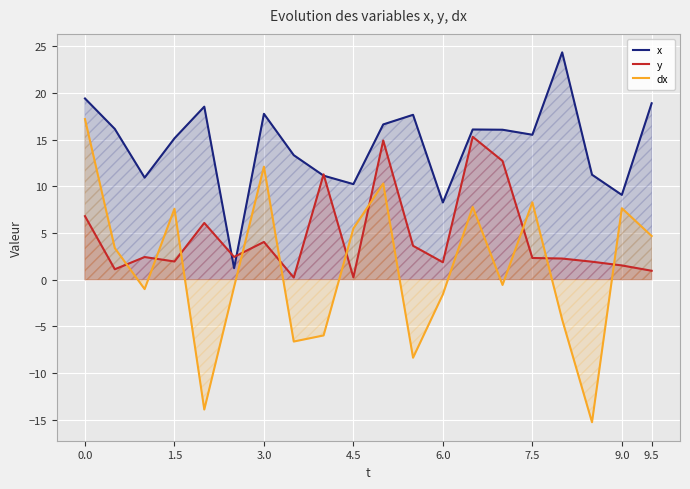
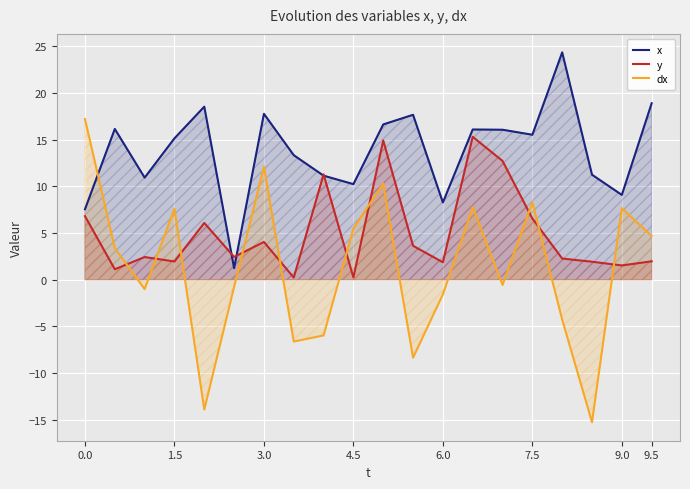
x, 0.0: 19 -> 8
y, 7.5: 2 -> 7
y, 9.5: 1 -> 2
